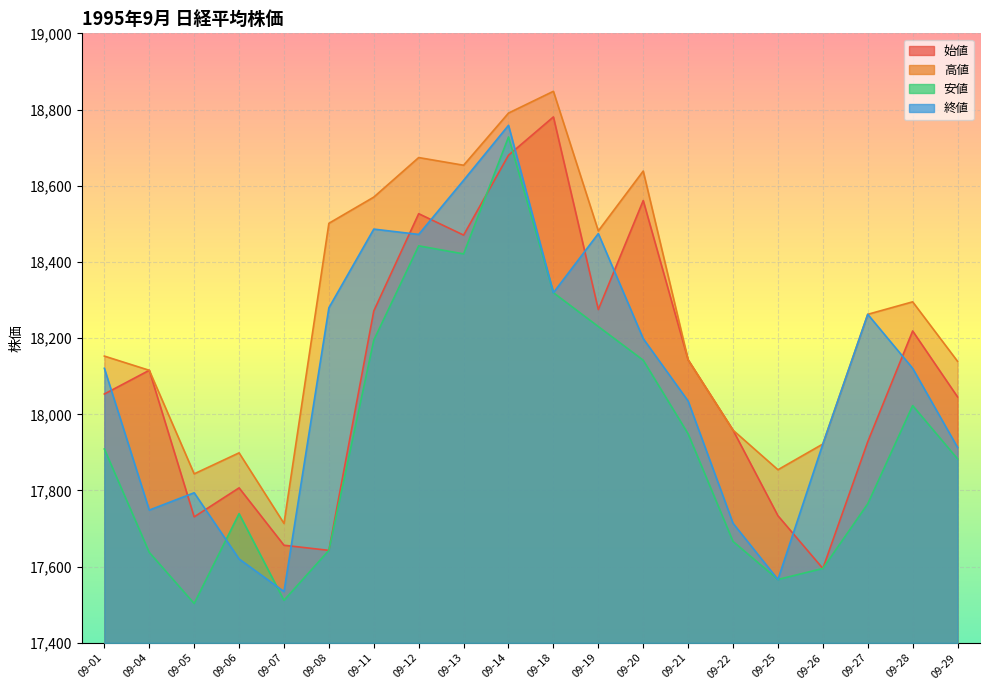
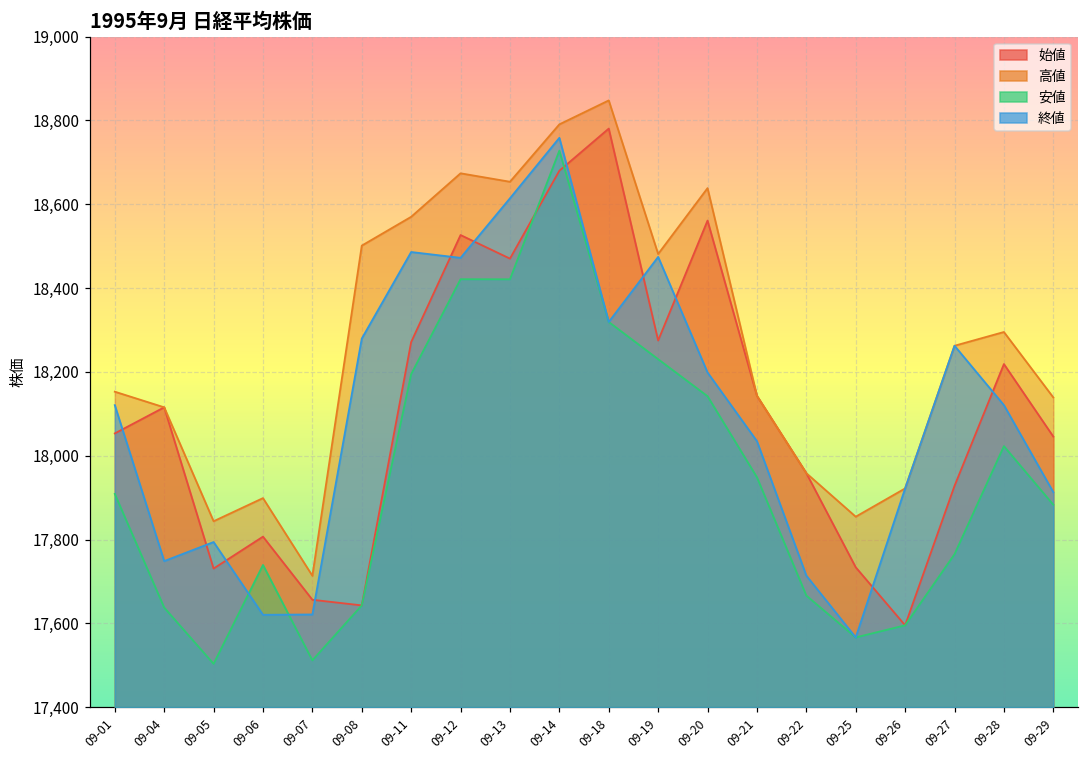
終値, 09-07: 17,530 -> 17,620
安値, 09-12: 18,440 -> 18,420
